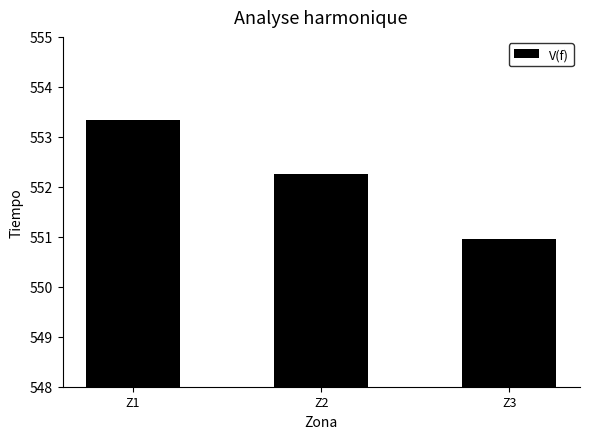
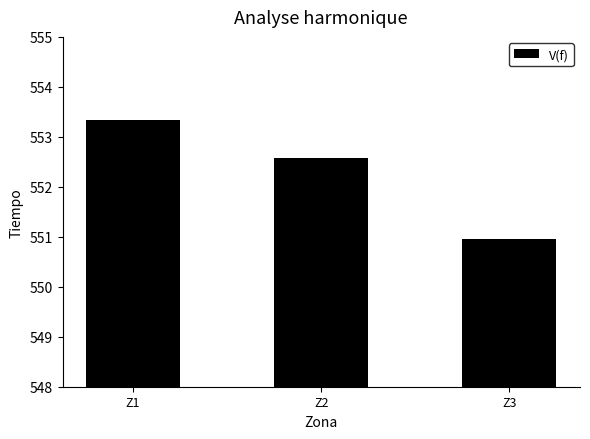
Z2: 552.2 -> 552.6
